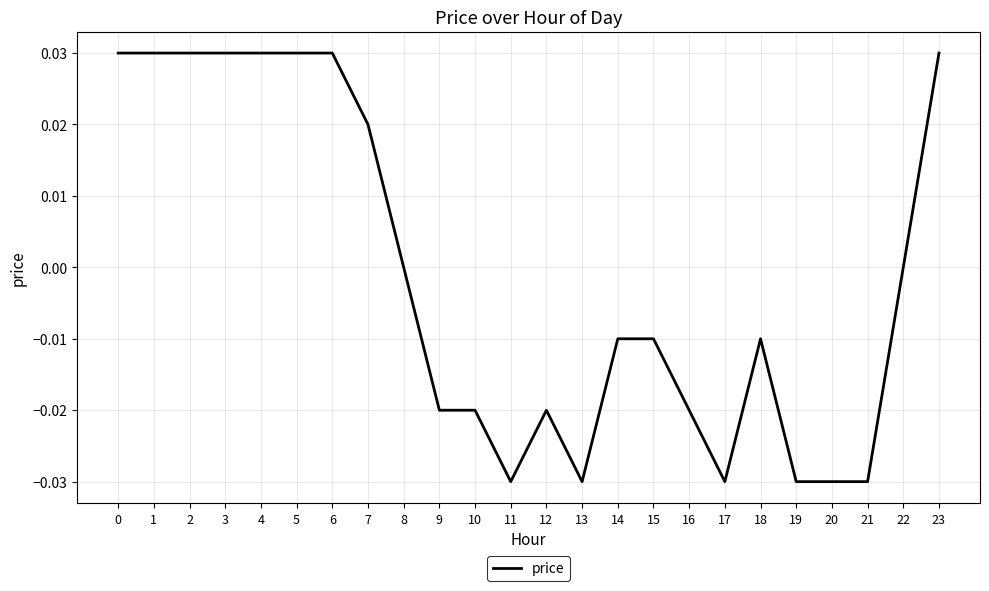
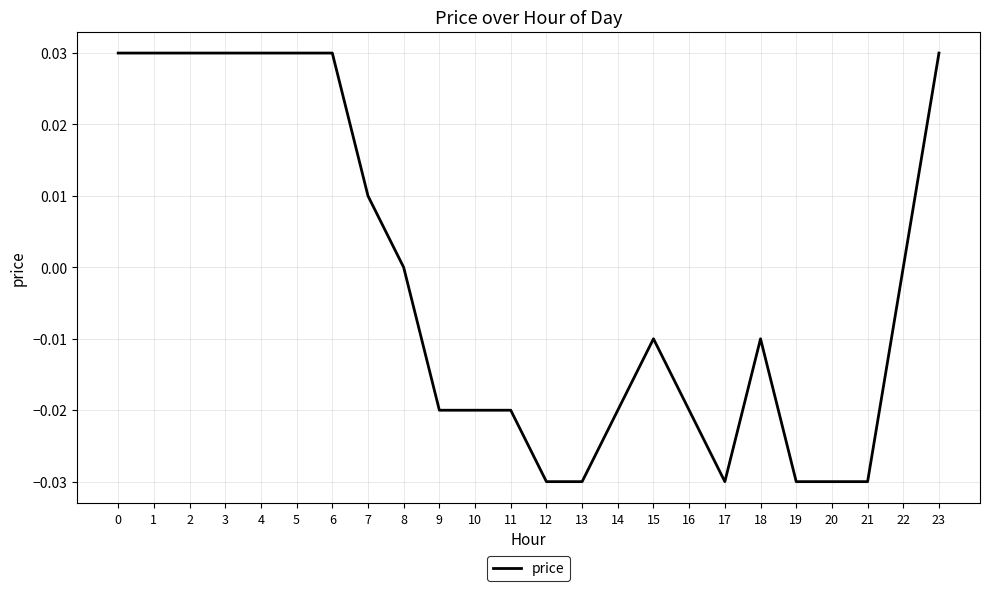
7: 0.02 -> 0.01
11: -0.03 -> -0.02
12: -0.02 -> -0.03
14: -0.01 -> -0.02
